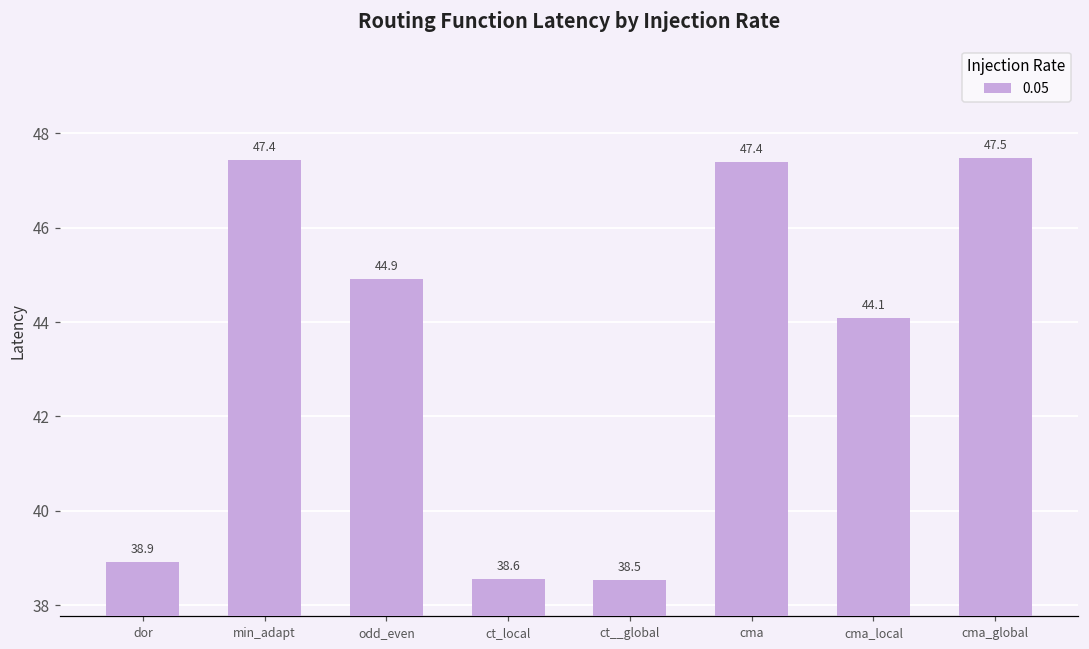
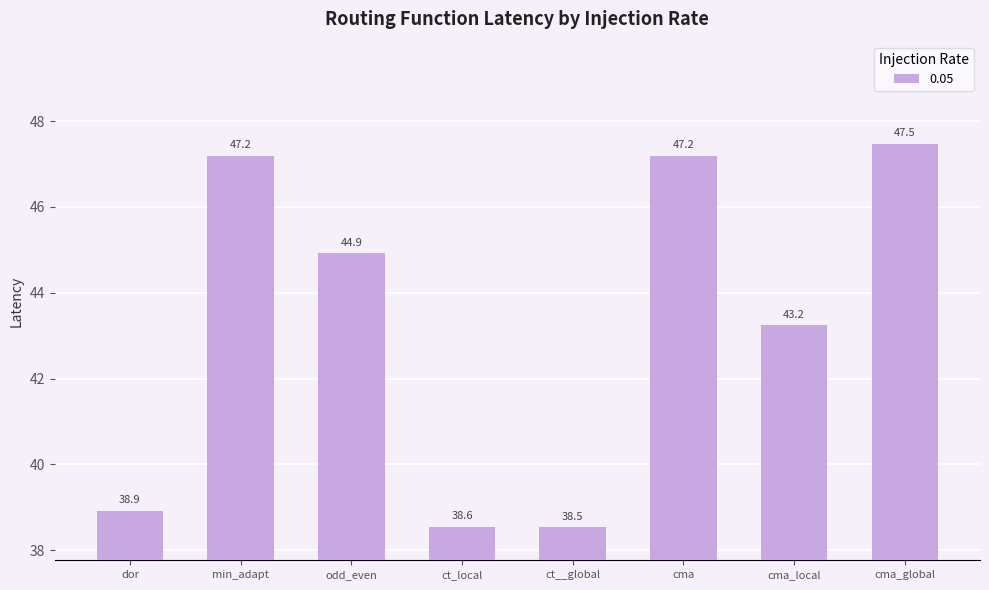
min_adapt: 47.4 -> 47.2
cma: 47.4 -> 47.2
cma_local: 44.1 -> 43.2
